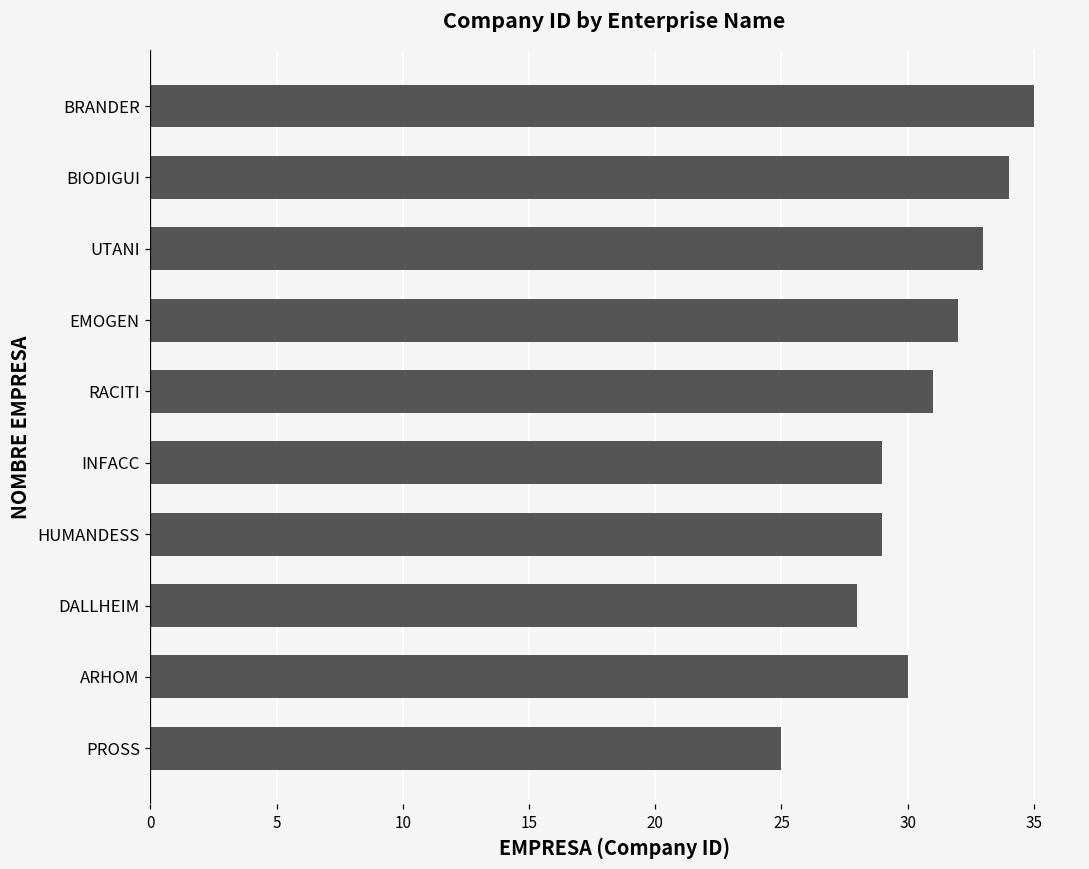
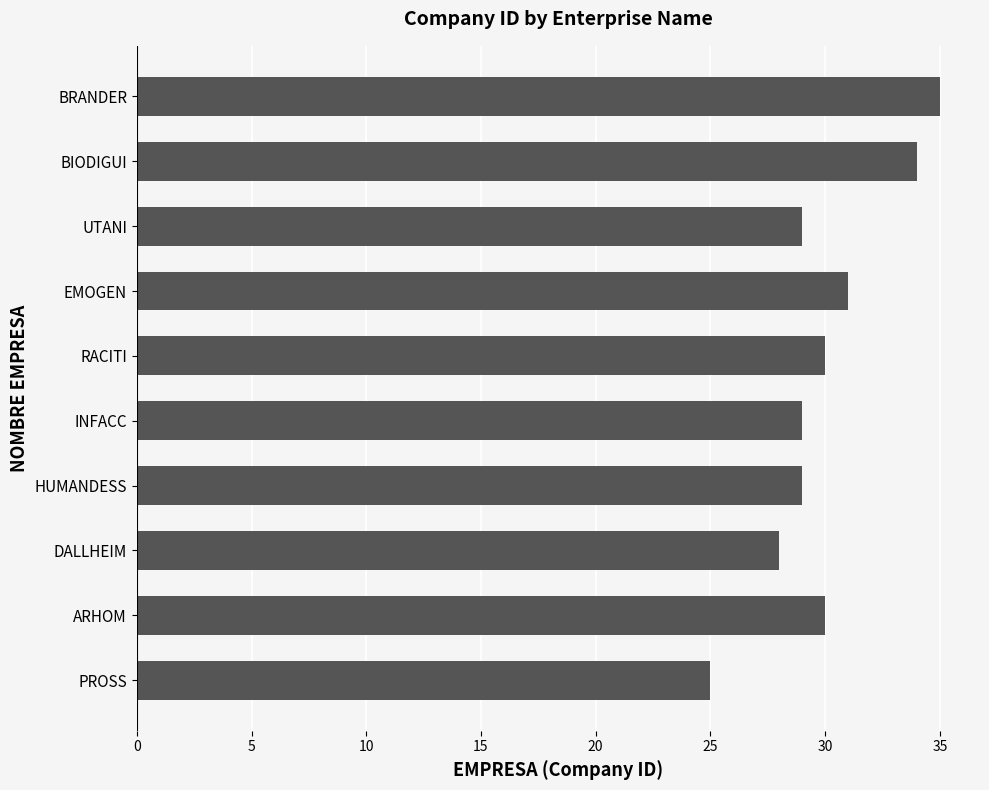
UTANI: 33 -> 29
EMOGEN: 32 -> 31
RACITI: 31 -> 30
